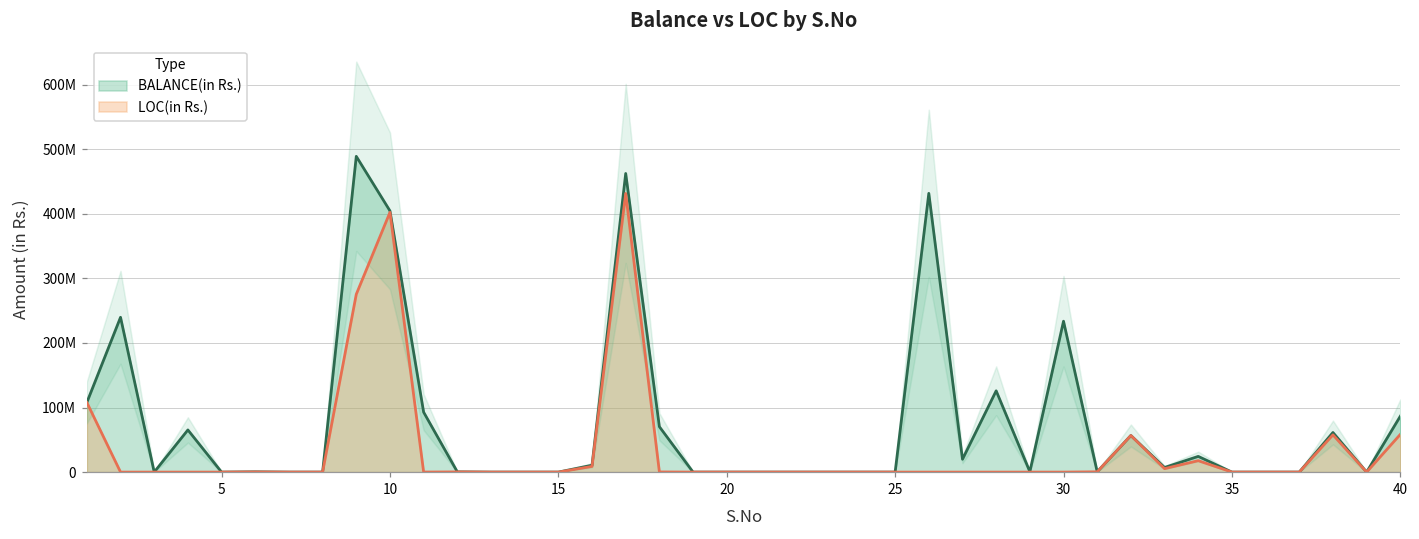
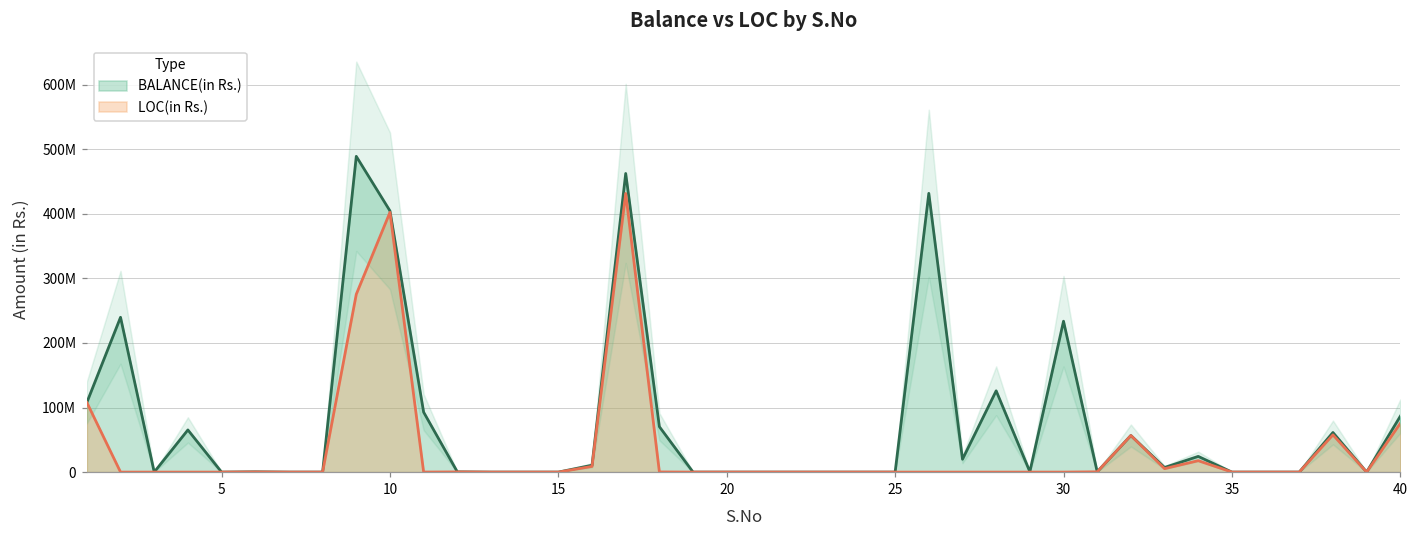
LOC(in Rs.), 40: 60000000 -> 80000000
